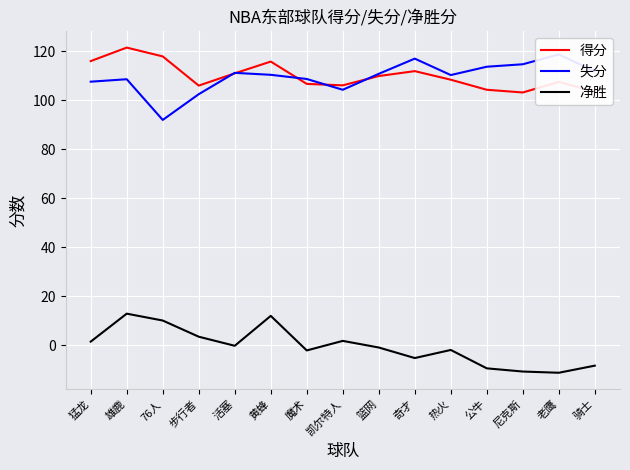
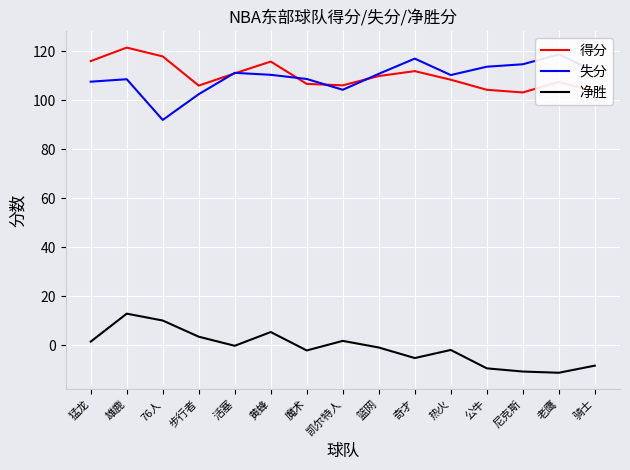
净胜, 黄蜂: 12 -> 5
